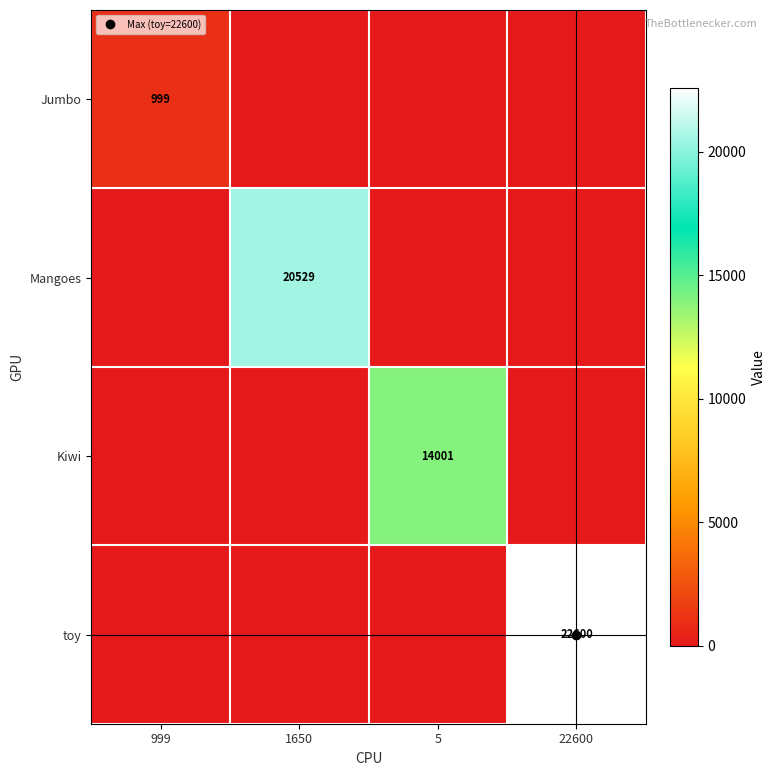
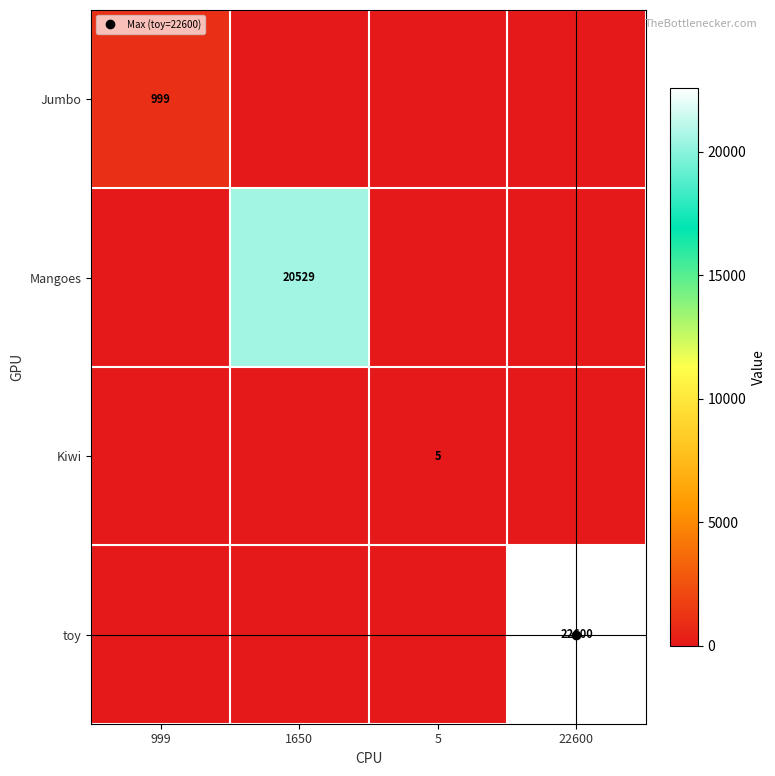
Kiwi, 5: 14001 -> 5
